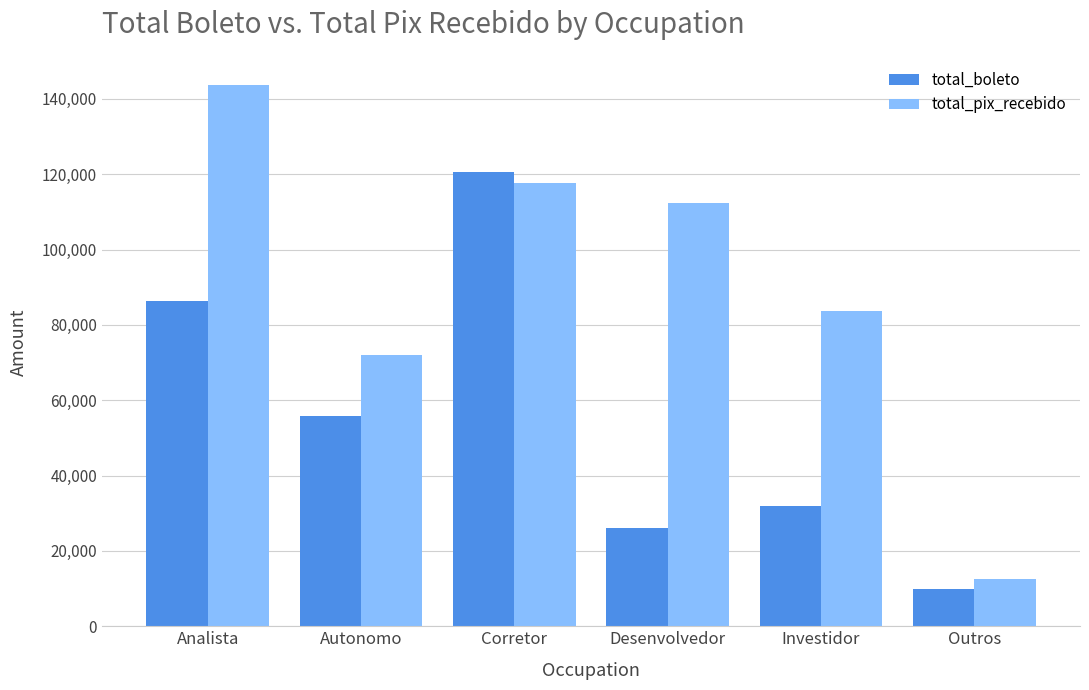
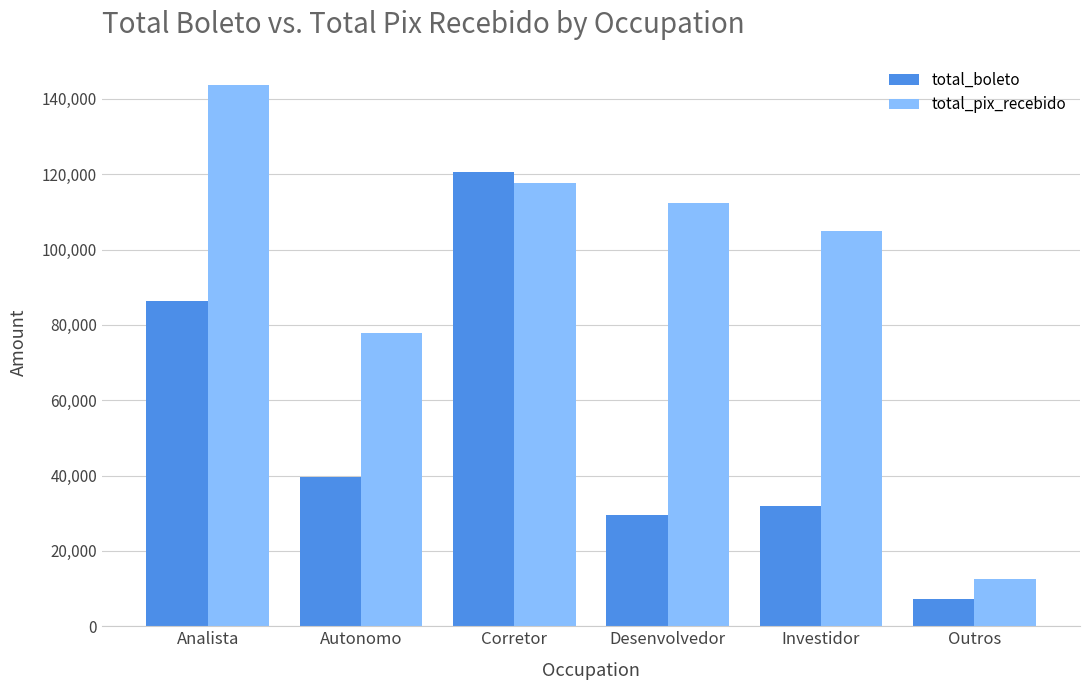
total_boleto, Autonomo: 56,000 -> 40,000
total_pix_recebido, Autonomo: 72,000 -> 78,000
total_boleto, Desenvolvedor: 26,000 -> 30,000
total_pix_recebido, Investidor: 84,000 -> 105,000
total_boleto, Outros: 10,000 -> 7,000
